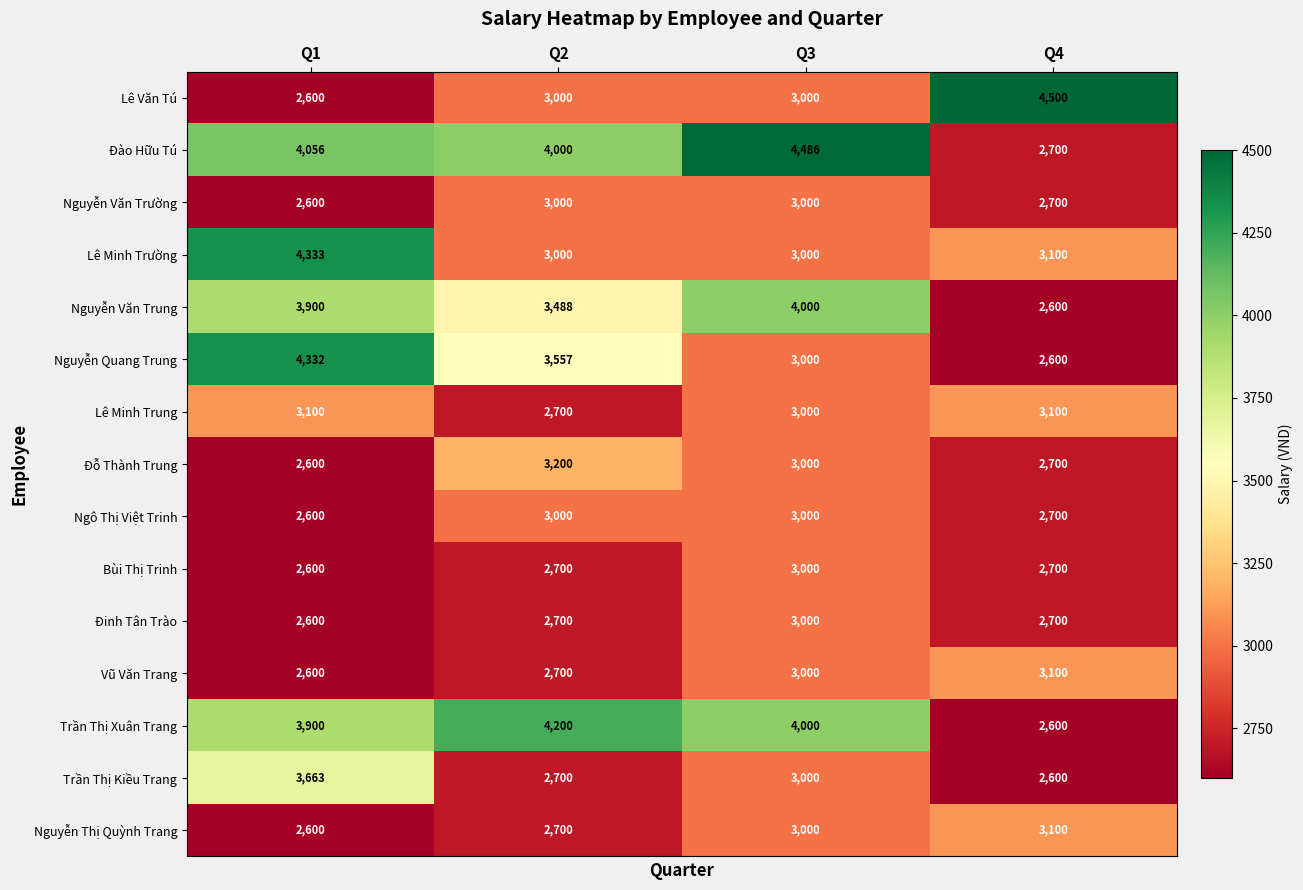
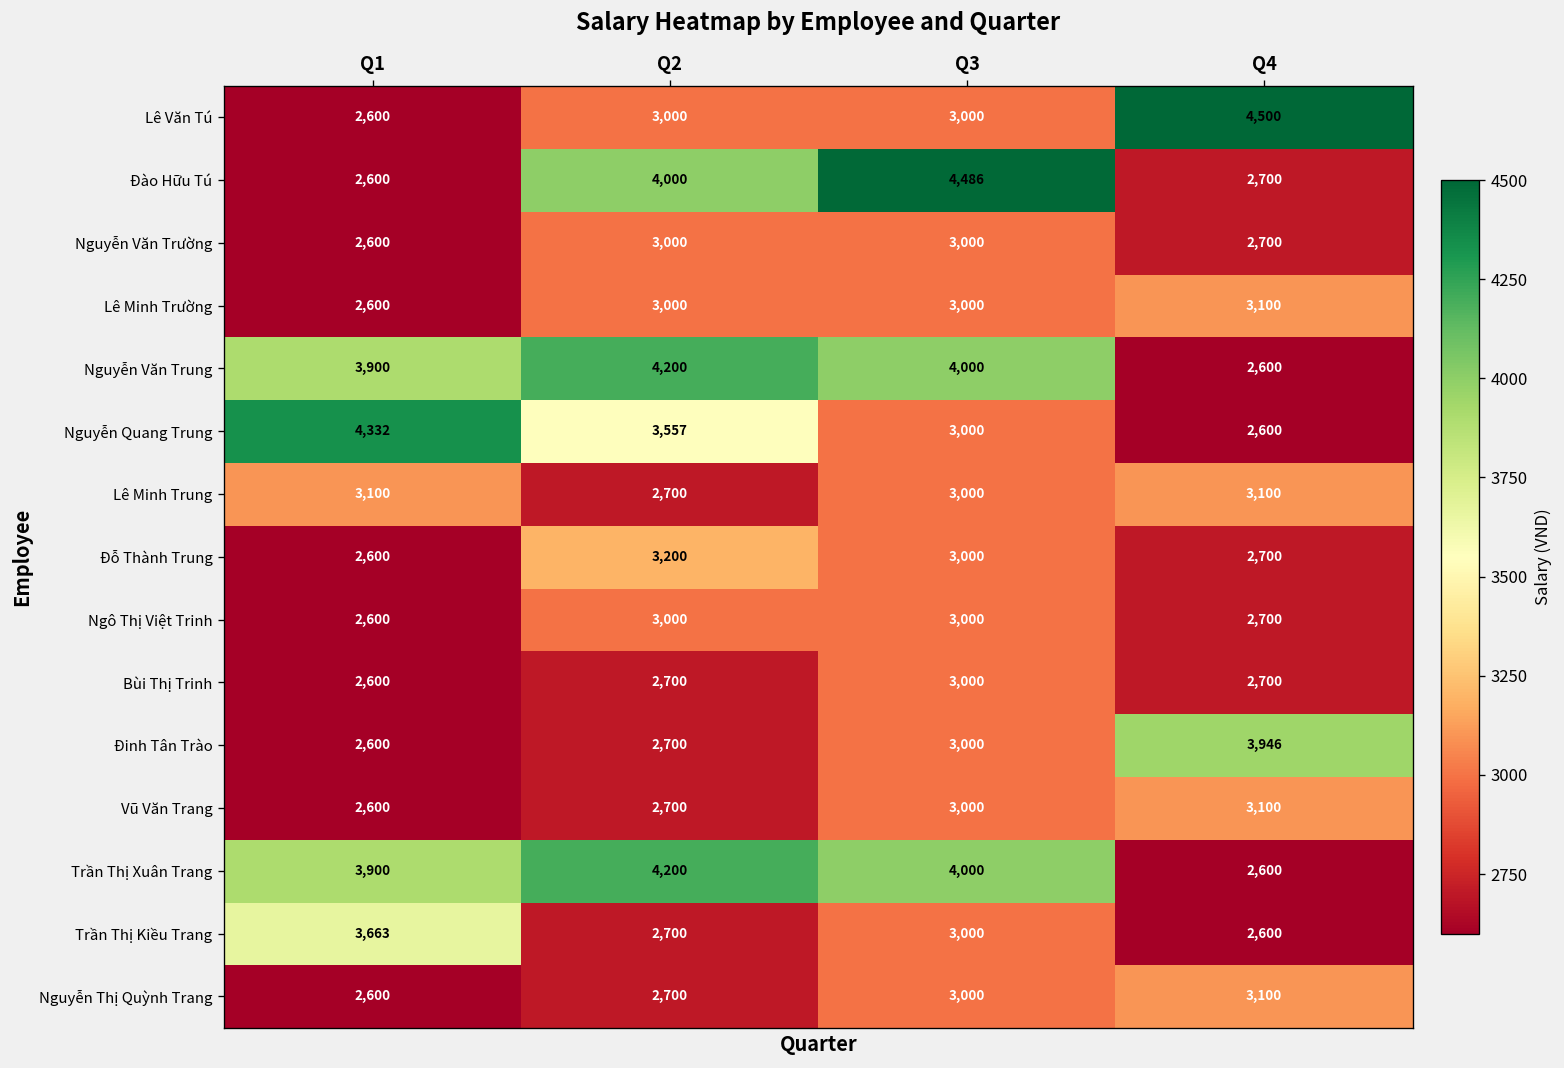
Đào Hữu Tú, Q1: 4,056 -> 2,600
Lê Minh Trường, Q1: 4,333 -> 2,600
Nguyễn Văn Trung, Q2: 3,488 -> 4,200
Đinh Tân Trào, Q4: 2,700 -> 3,946
